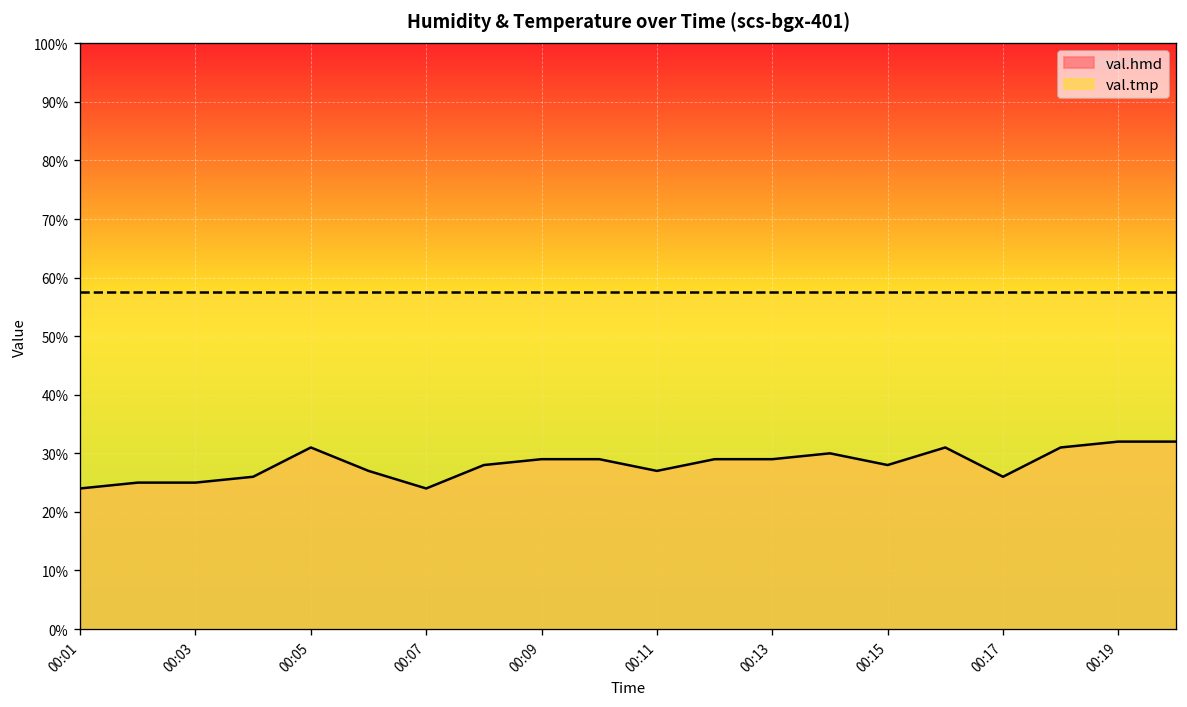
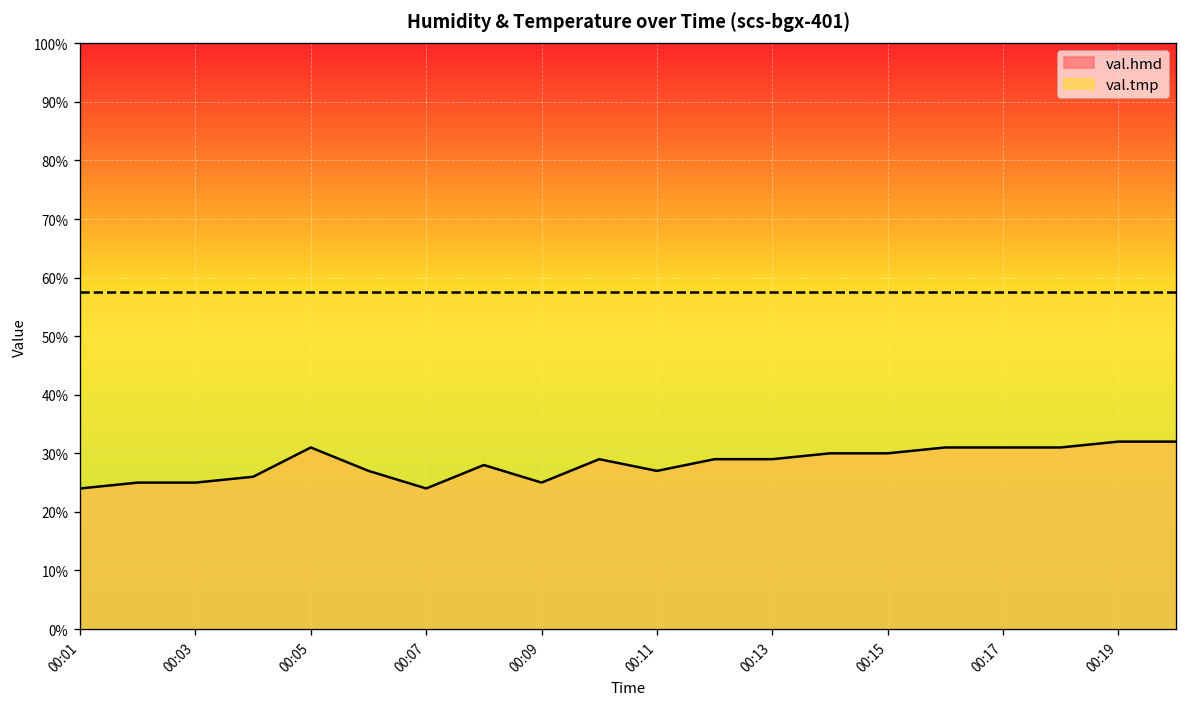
val.hmd, 00:09: 29% -> 25%
val.hmd, 00:15: 28% -> 30%
val.hmd, 00:17: 26% -> 31%
